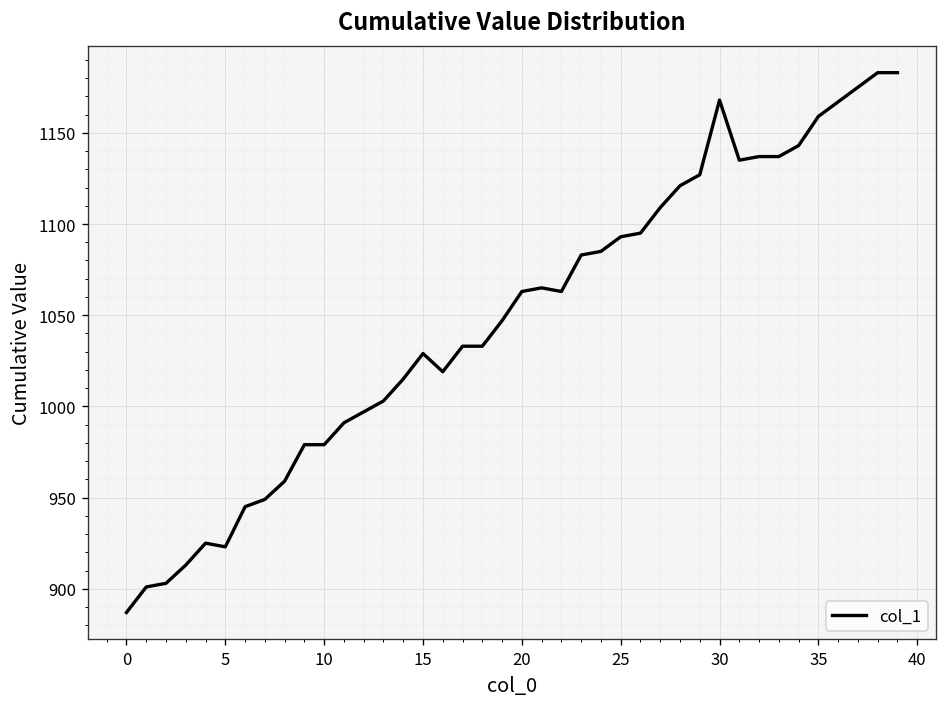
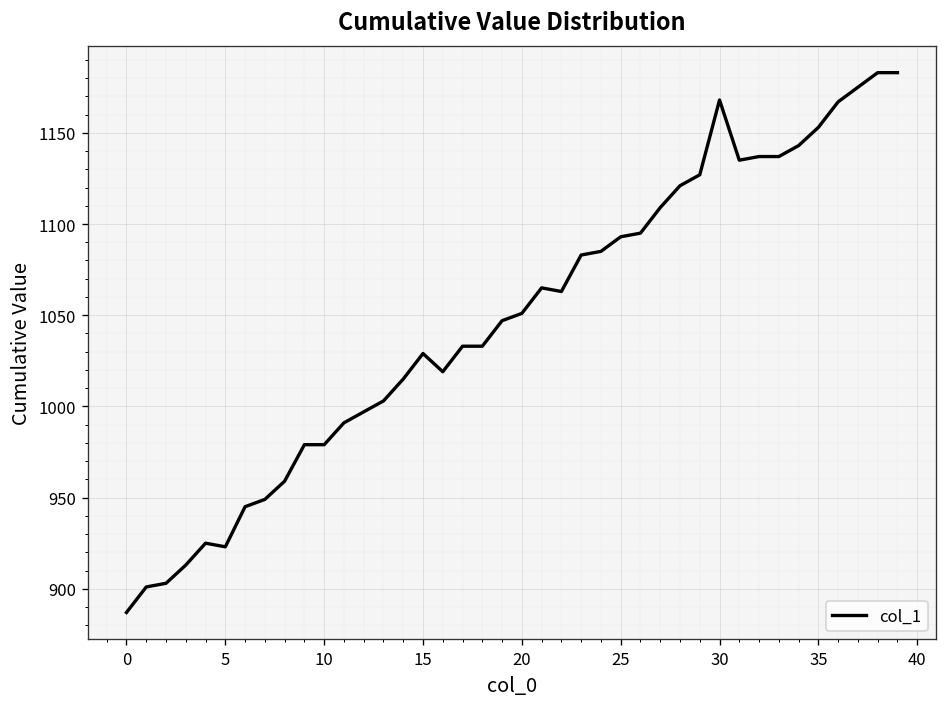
20: 1063 -> 1051
35: 1159 -> 1153
